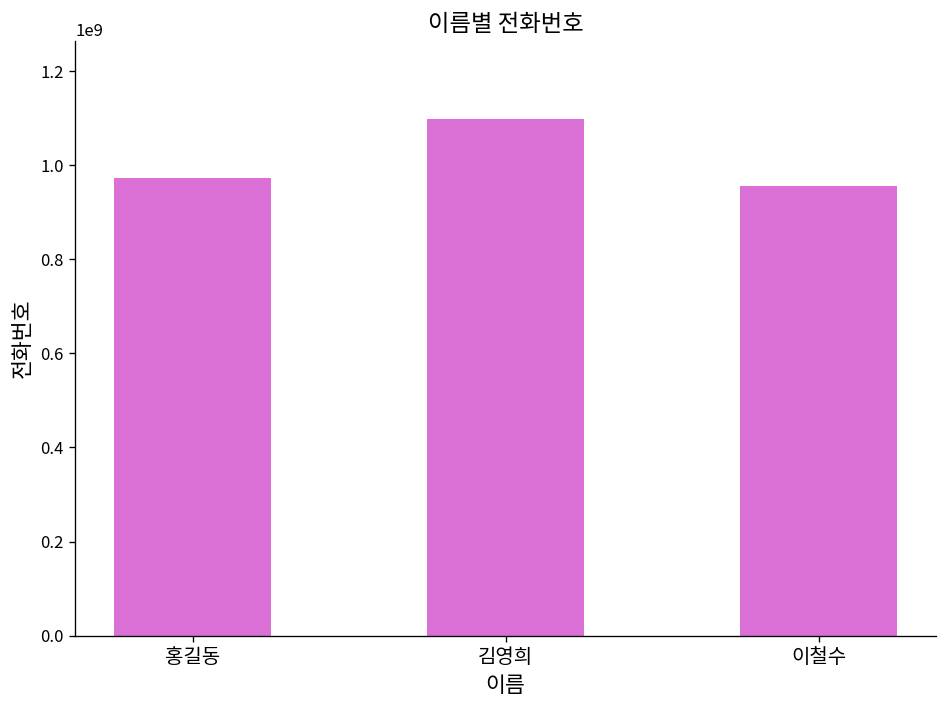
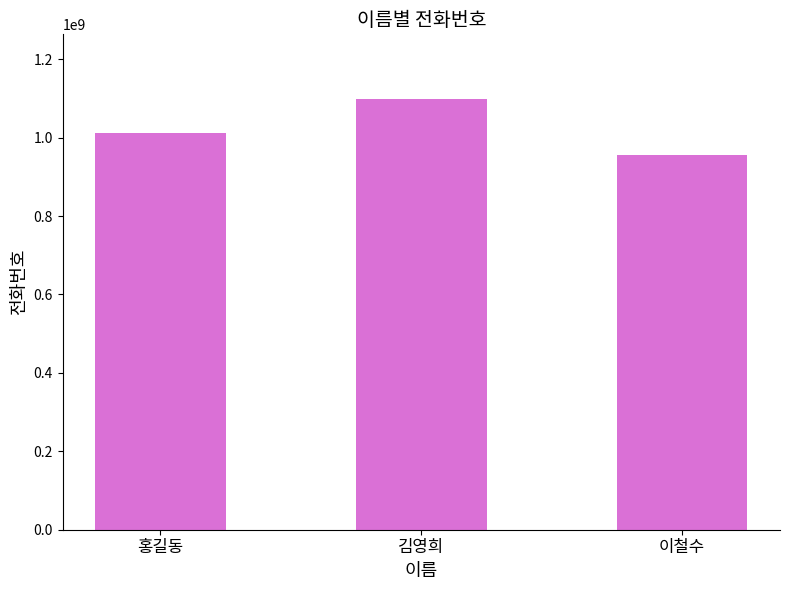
홍길동: 970000000 -> 1010000000
